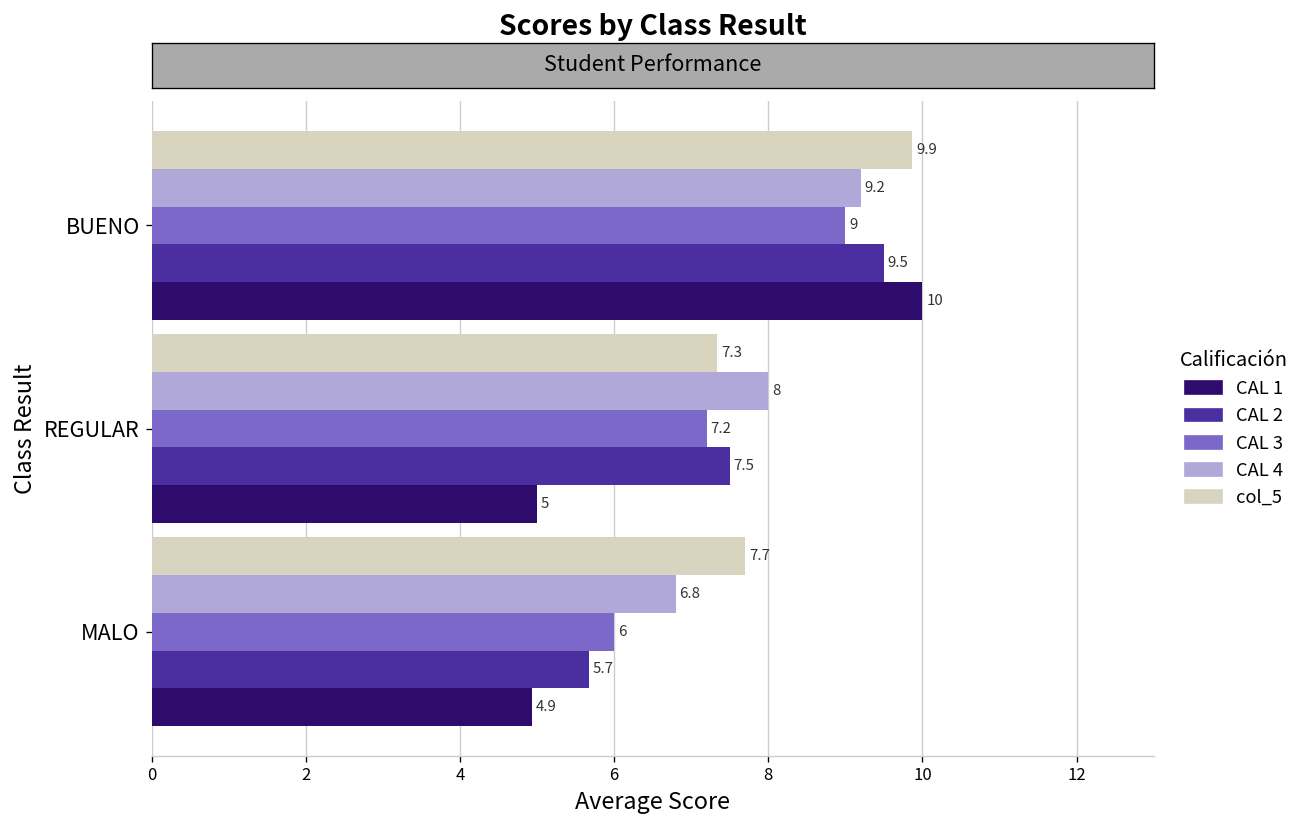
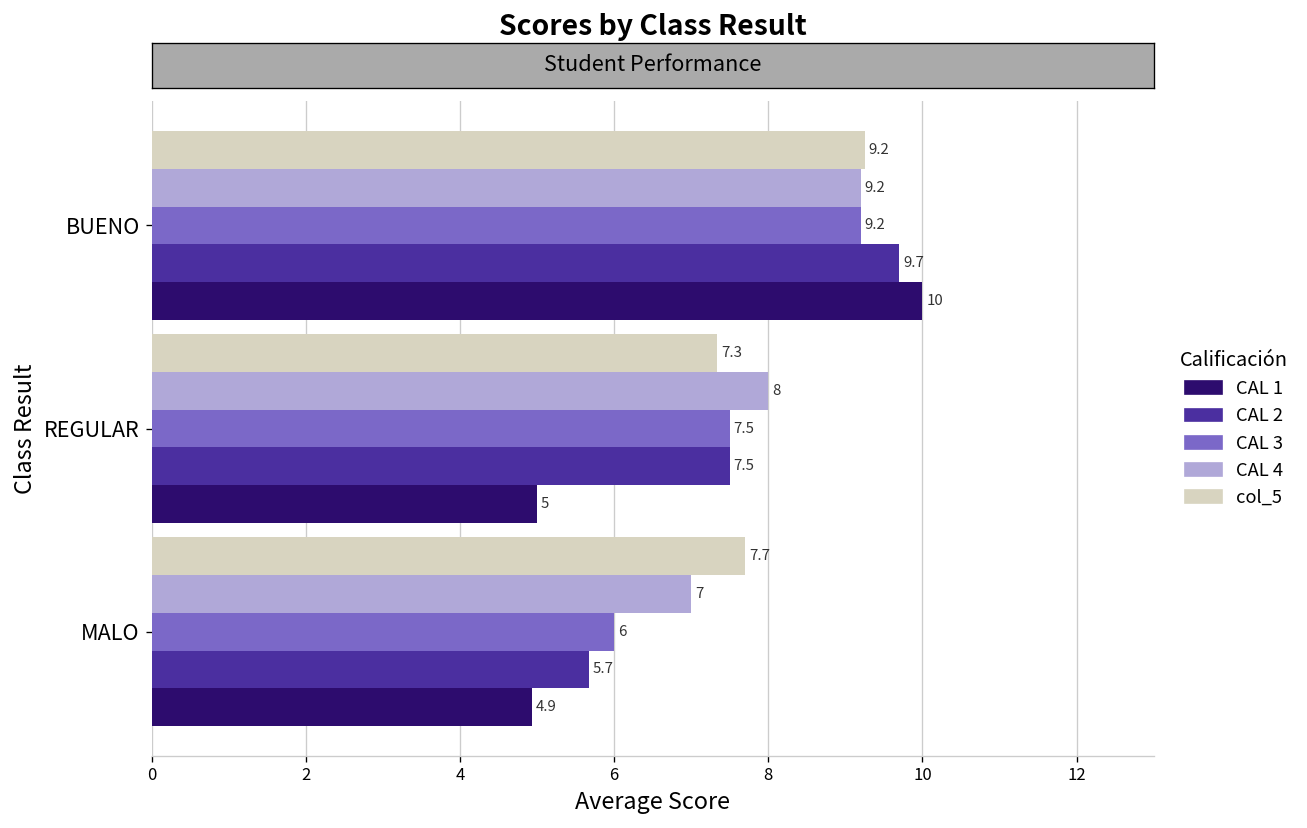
col_5, BUENO: 9.9 -> 9.2
CAL 3, BUENO: 9 -> 9.2
CAL 2, BUENO: 9.5 -> 9.7
CAL 3, REGULAR: 7.2 -> 7.5
CAL 4, MALO: 6.8 -> 7
